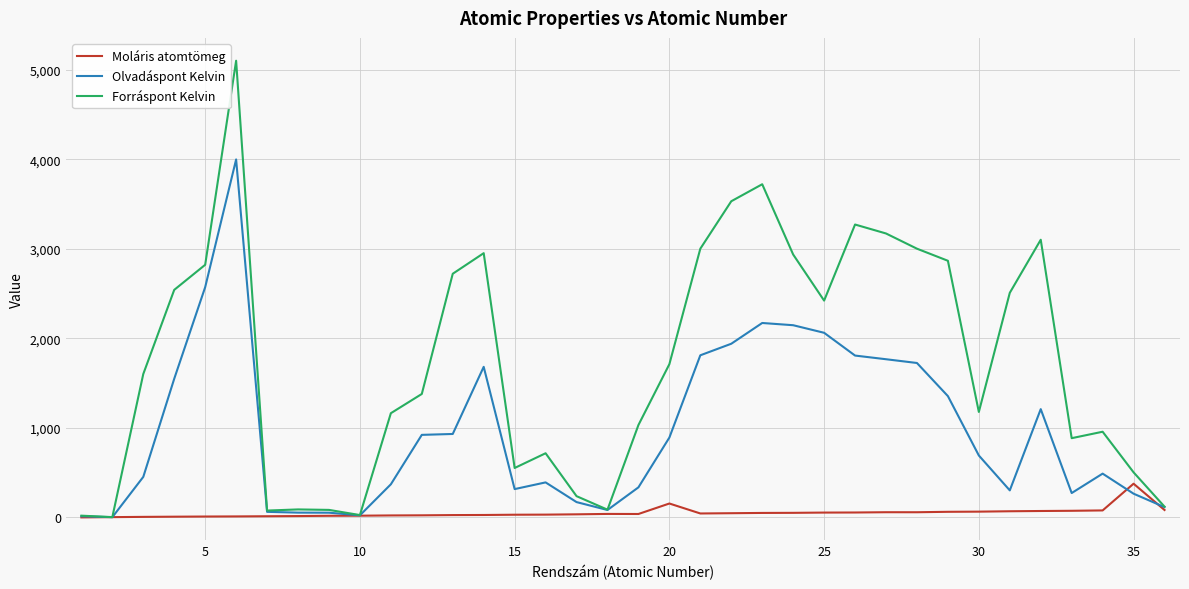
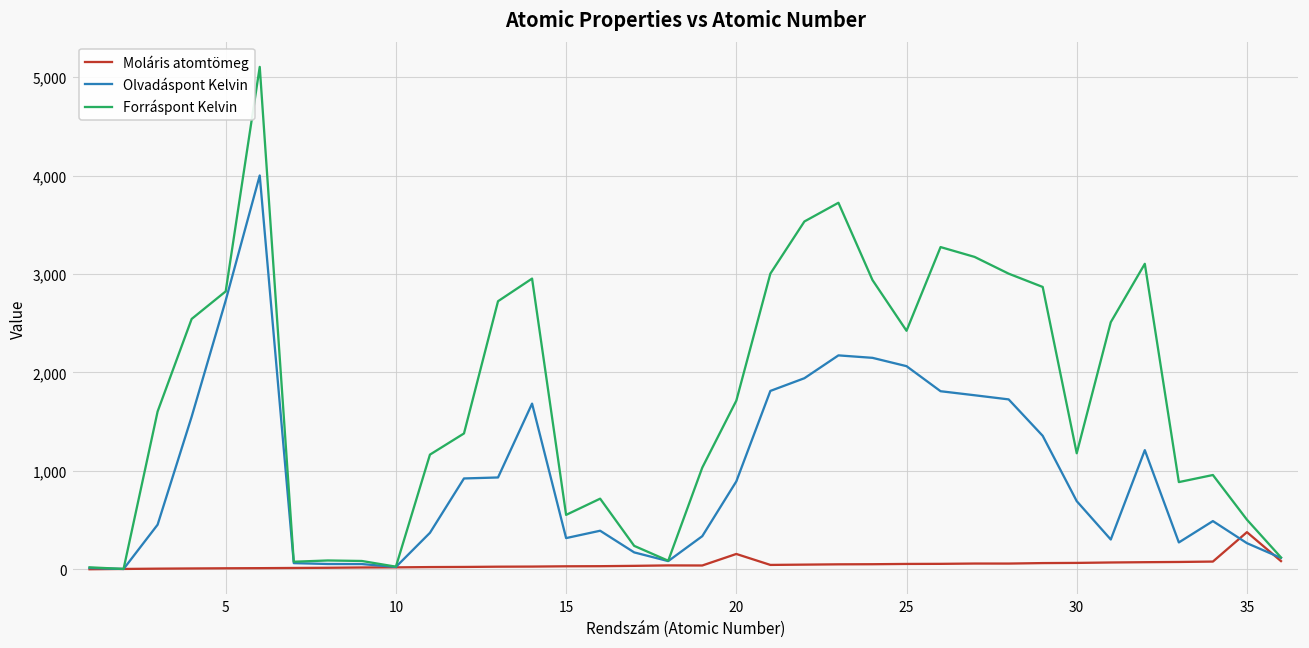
Olvadáspont Kelvin, 5: 2,600 -> 2,700
